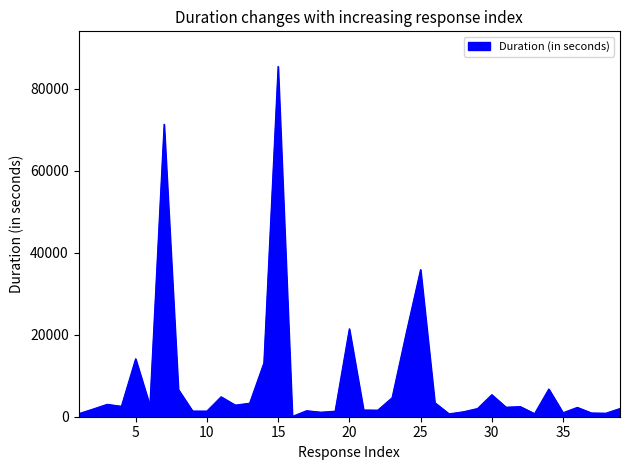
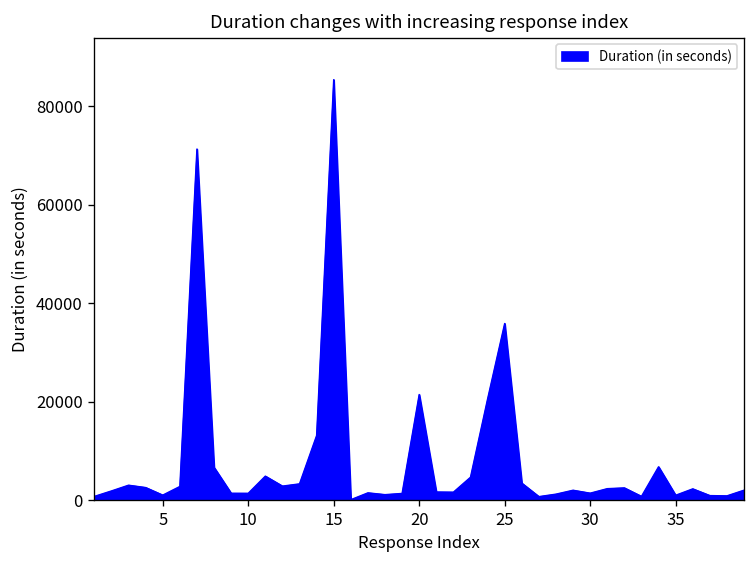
5: 14000 -> 1000
30: 5000 -> 1000
